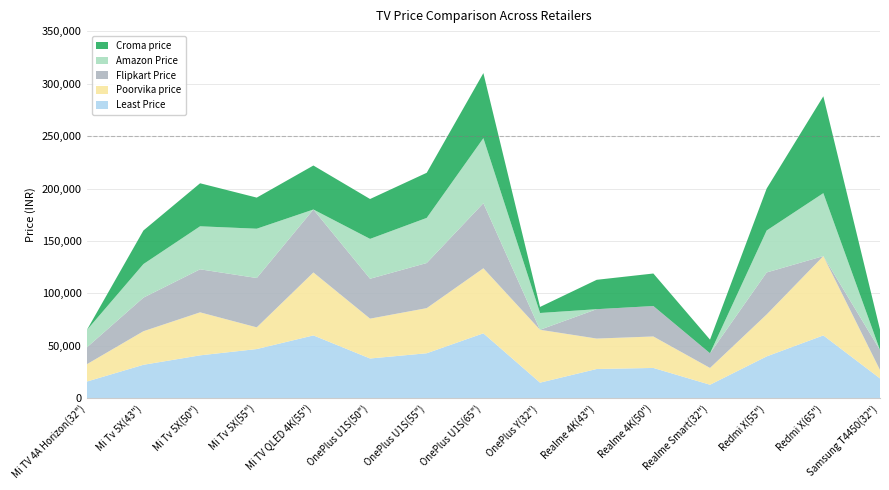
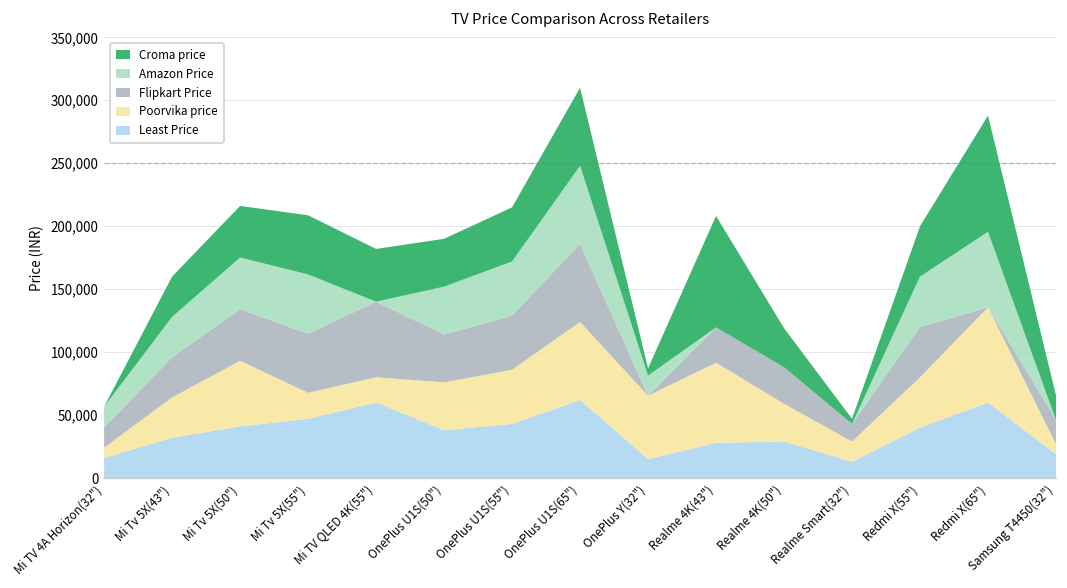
Poorvika price, Mi TV 4A Horizon(32"): 16,000 -> 8,000
Poorvika price, Mi Tv 5X(50"): 41,000 -> 52,000
Croma price, Mi Tv 5X(55"): 30,000 -> 47,000
Poorvika price, Mi TV QLED 4K(55"): 60,000 -> 20,000
Poorvika price, Realme 4K(43"): 29,000 -> 64,000
Croma price, Realme 4K(43"): 28,000 -> 89,000
Croma price, Realme Smart(32"): 13,000 -> 4,000
